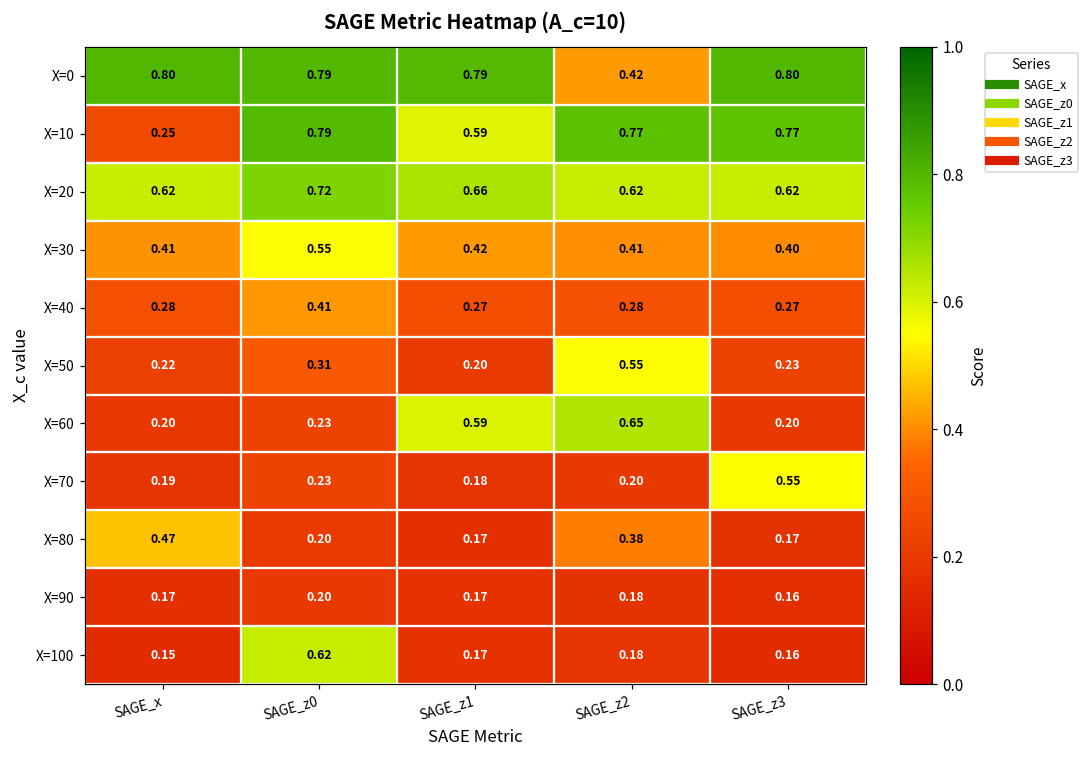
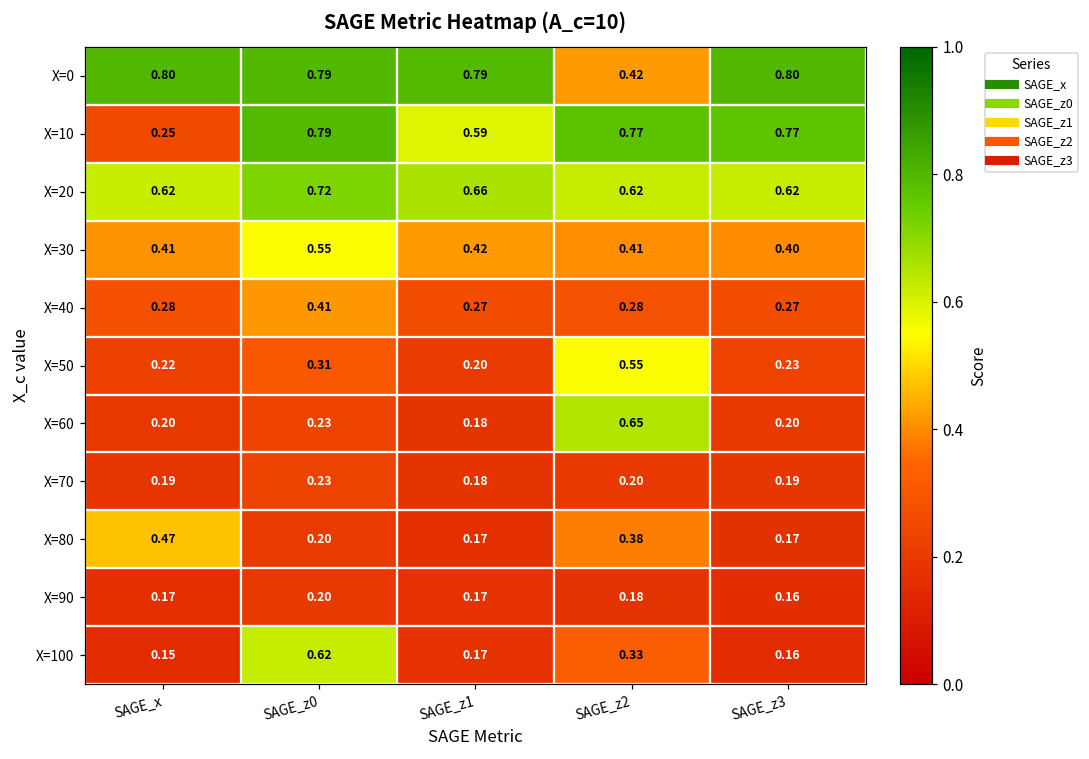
X=60, SAGE_z1: 0.59 -> 0.18
X=70, SAGE_z3: 0.55 -> 0.19
X=100, SAGE_z2: 0.18 -> 0.33
